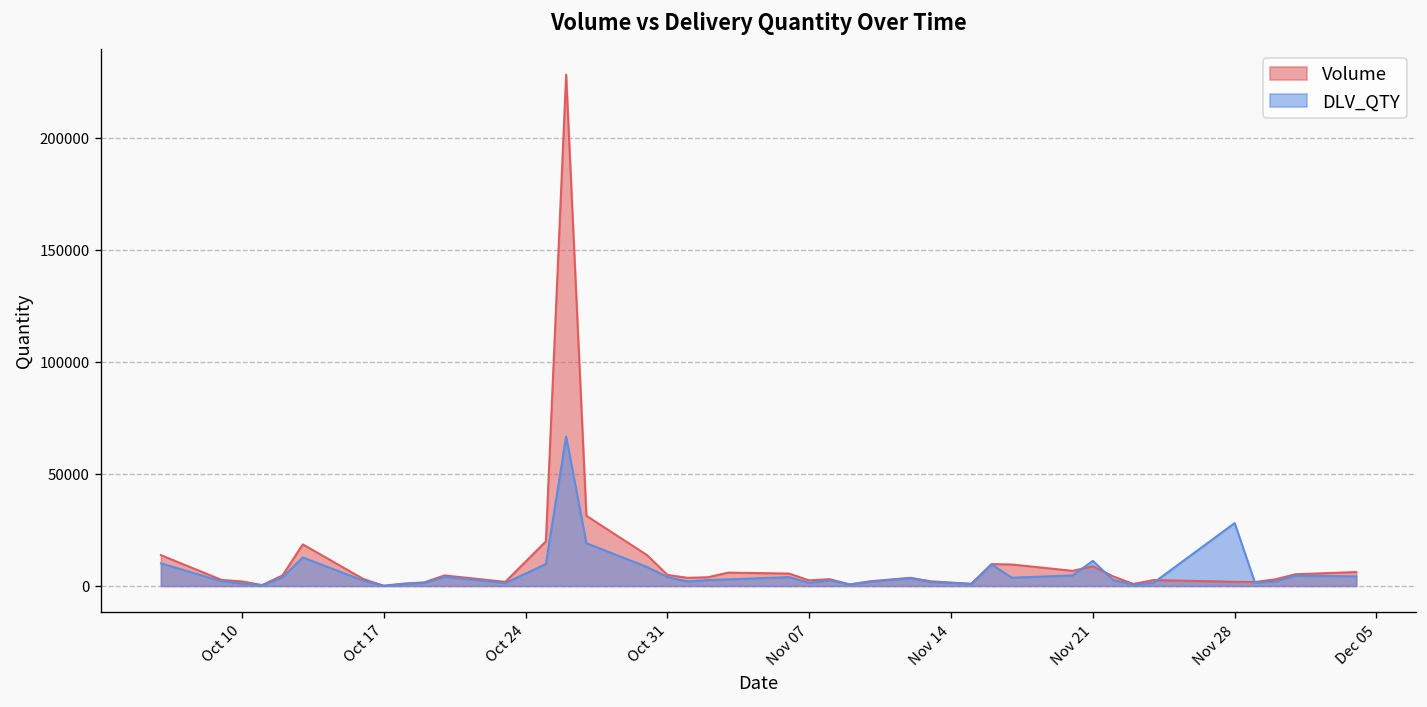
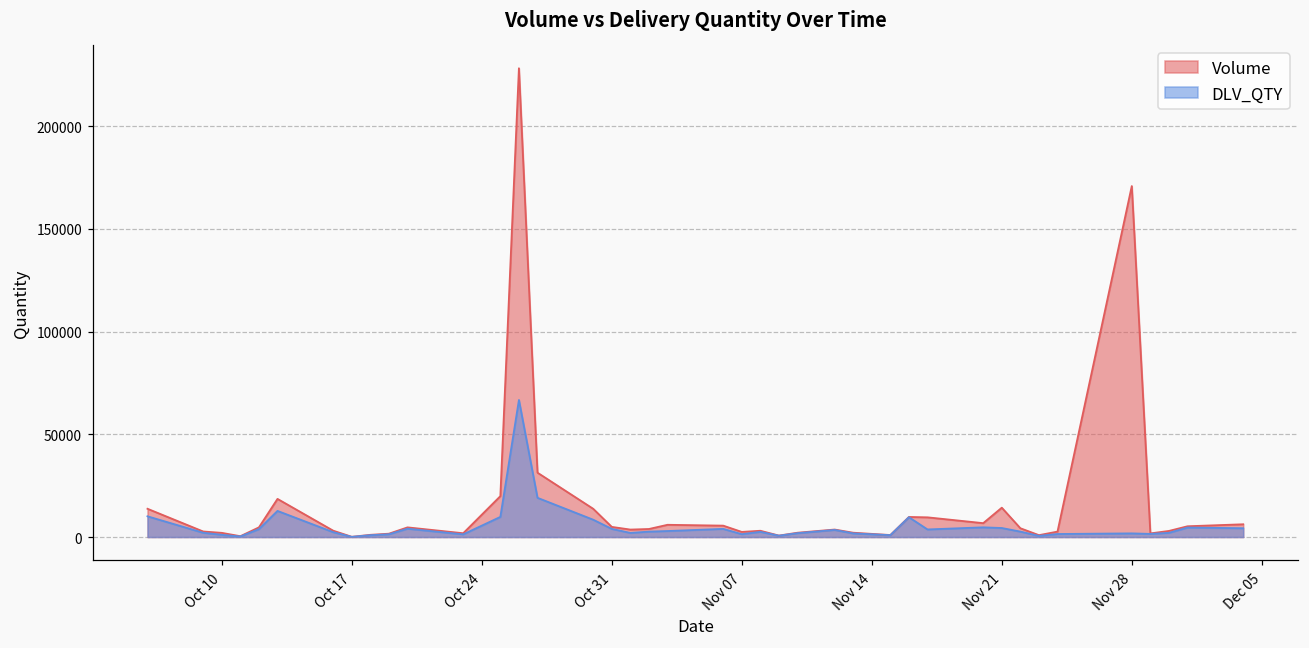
Volume, Nov 21: 9000 -> 14000
DLV_QTY, Nov 21: 11000 -> 4000
Volume, Nov 28: 2000 -> 171000
DLV_QTY, Nov 28: 28000 -> 2000
